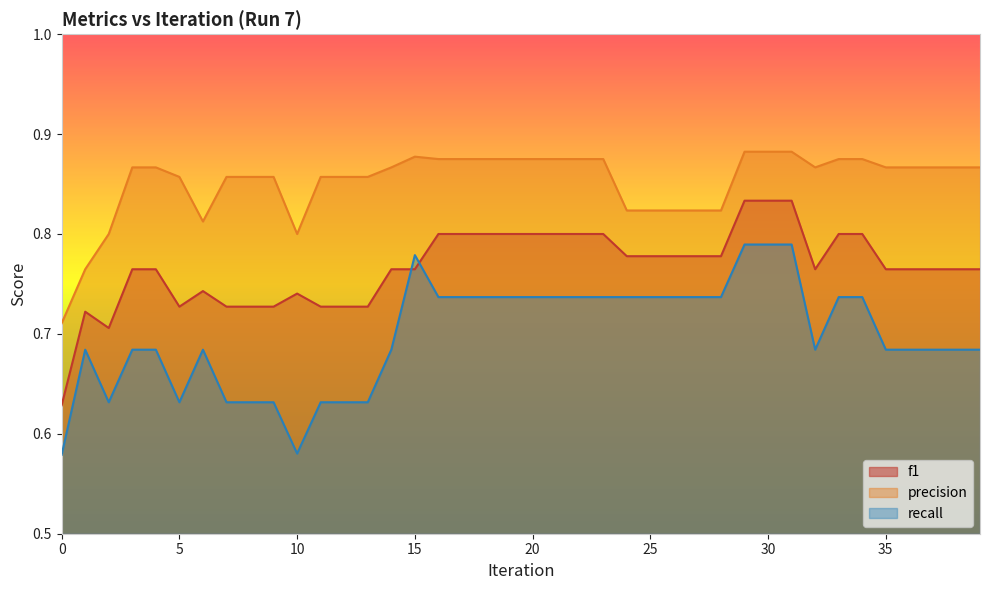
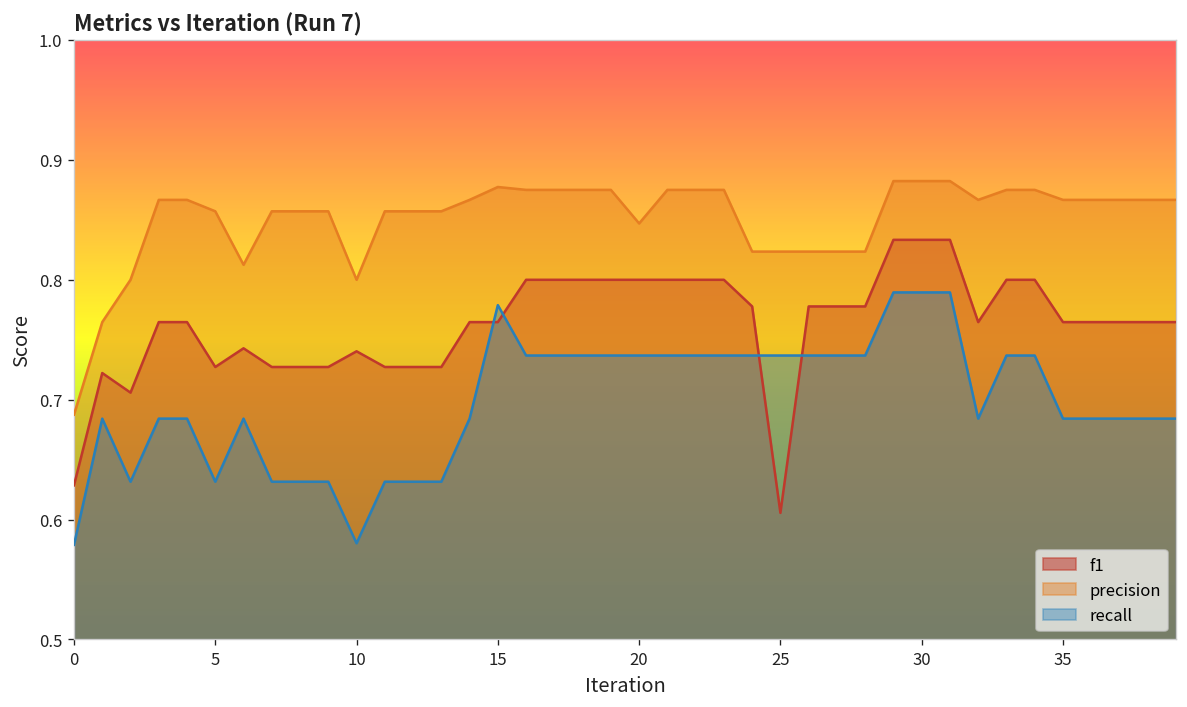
precision, 0: 0.71 -> 0.69
precision, 20: 0.88 -> 0.85
f1, 25: 0.78 -> 0.61
